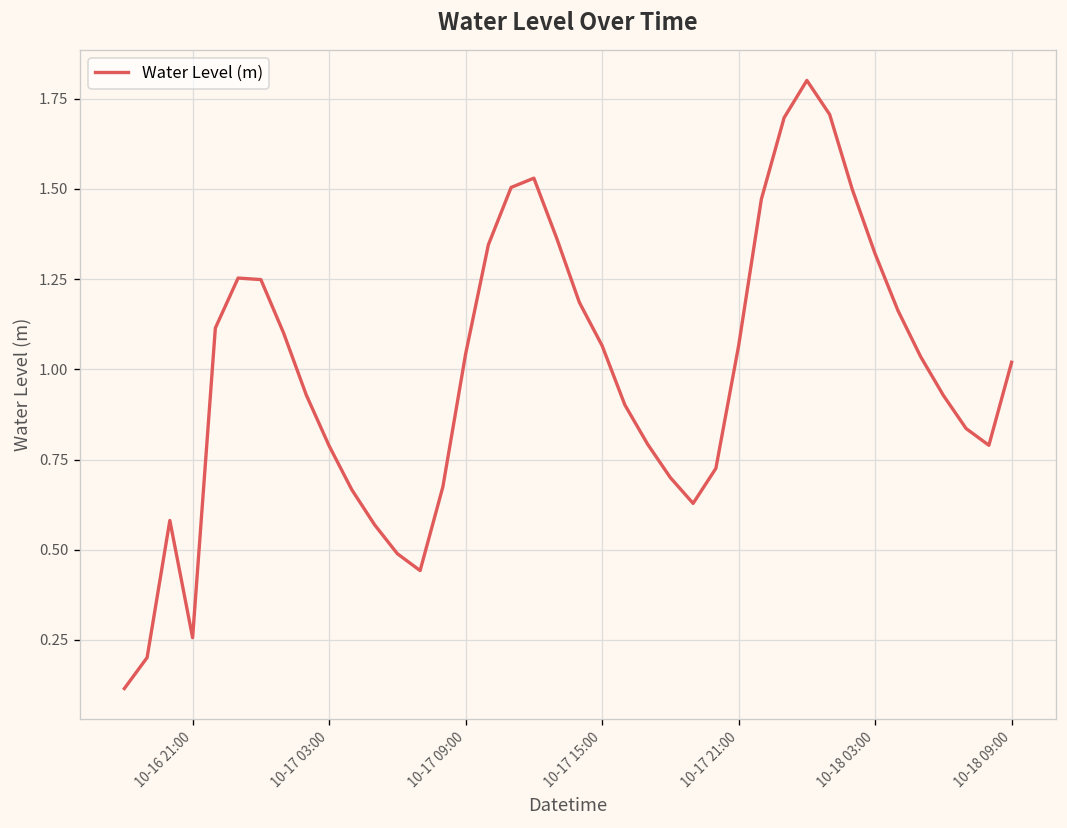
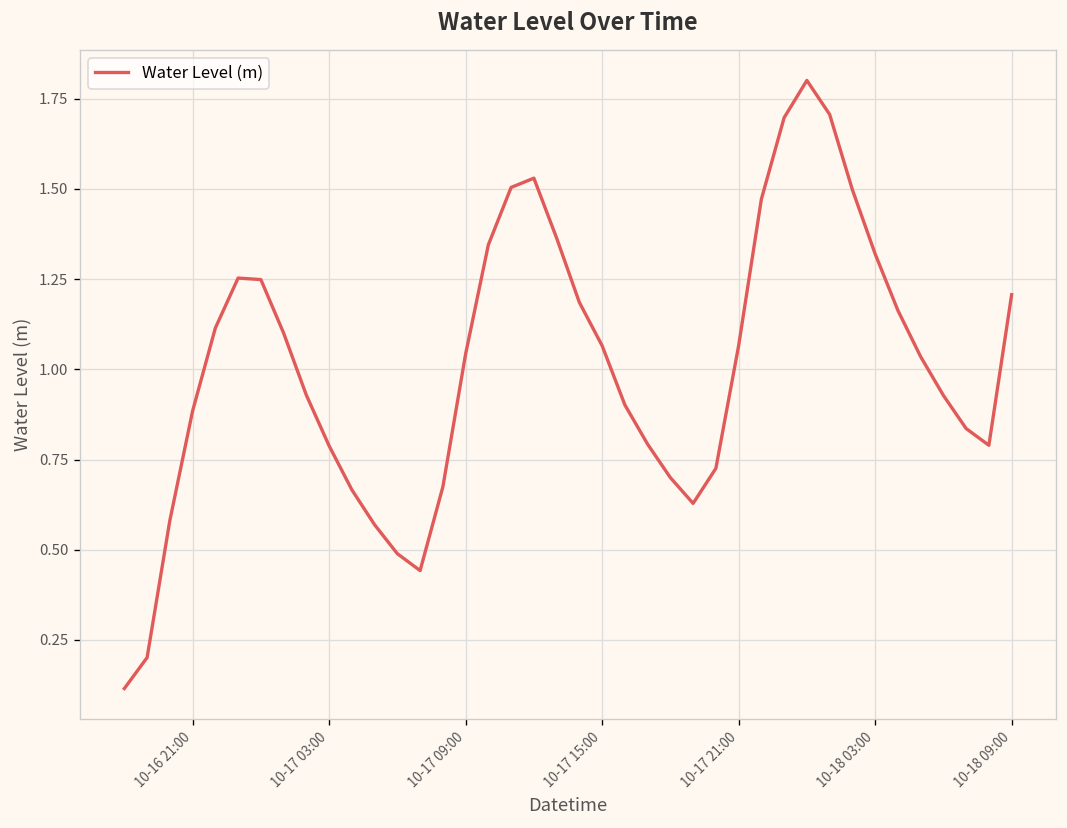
10-16 21:00: 0.26 -> 0.88
10-18 09:00: 1.02 -> 1.21
